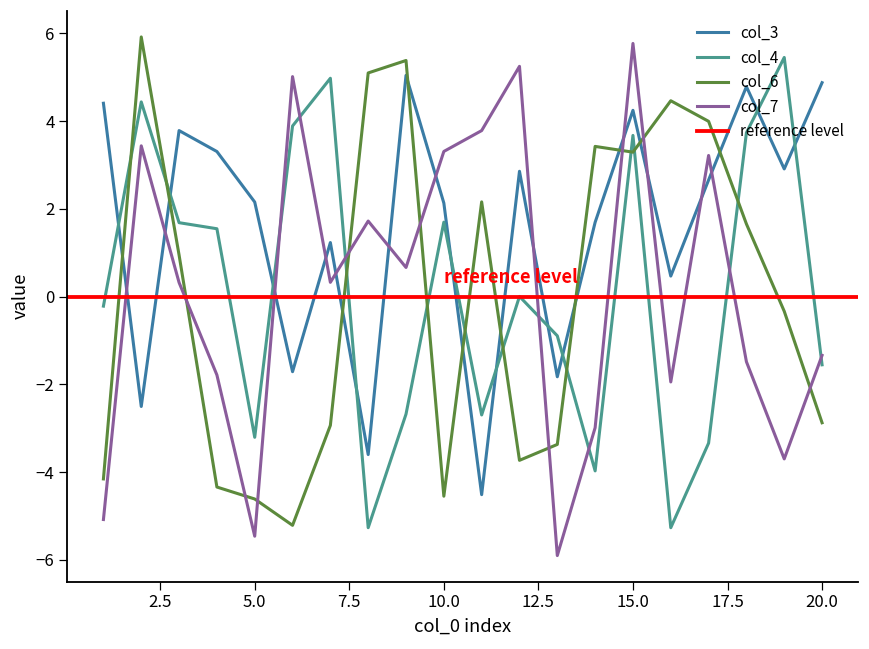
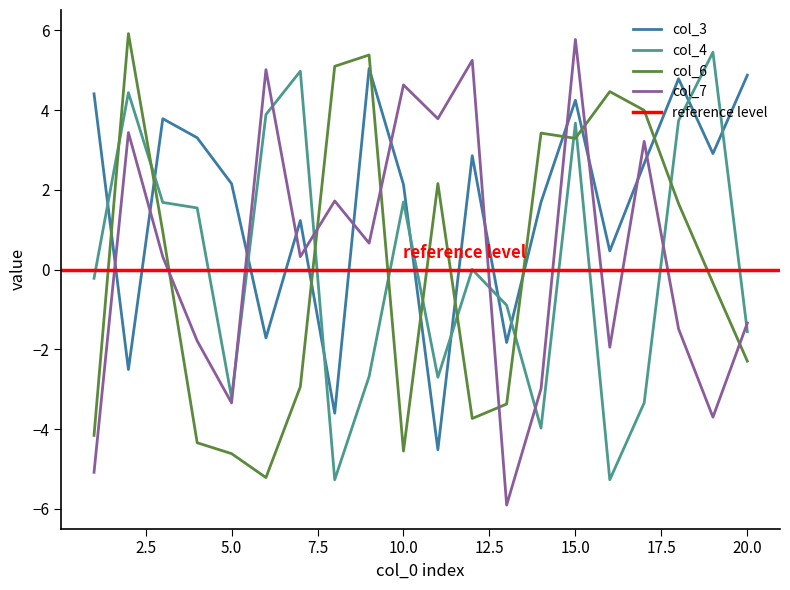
col_7, 5.0: -5.5 -> -3.3
col_7, 10.0: 3.3 -> 4.6
col_6, 20.0: -2.9 -> -2.3
